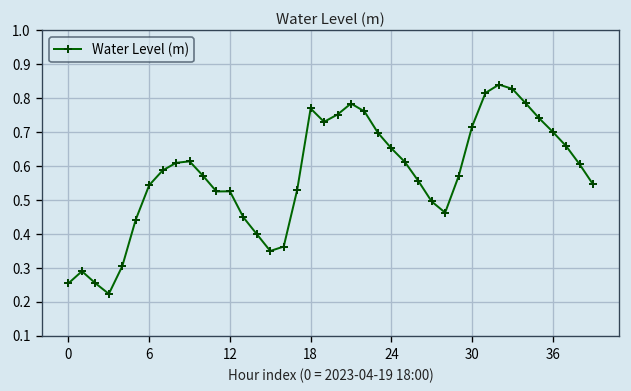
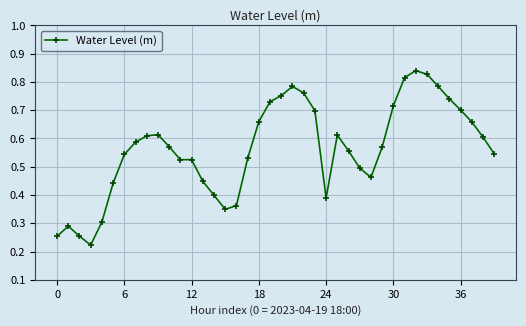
18: 0.77 -> 0.66
24: 0.65 -> 0.39
